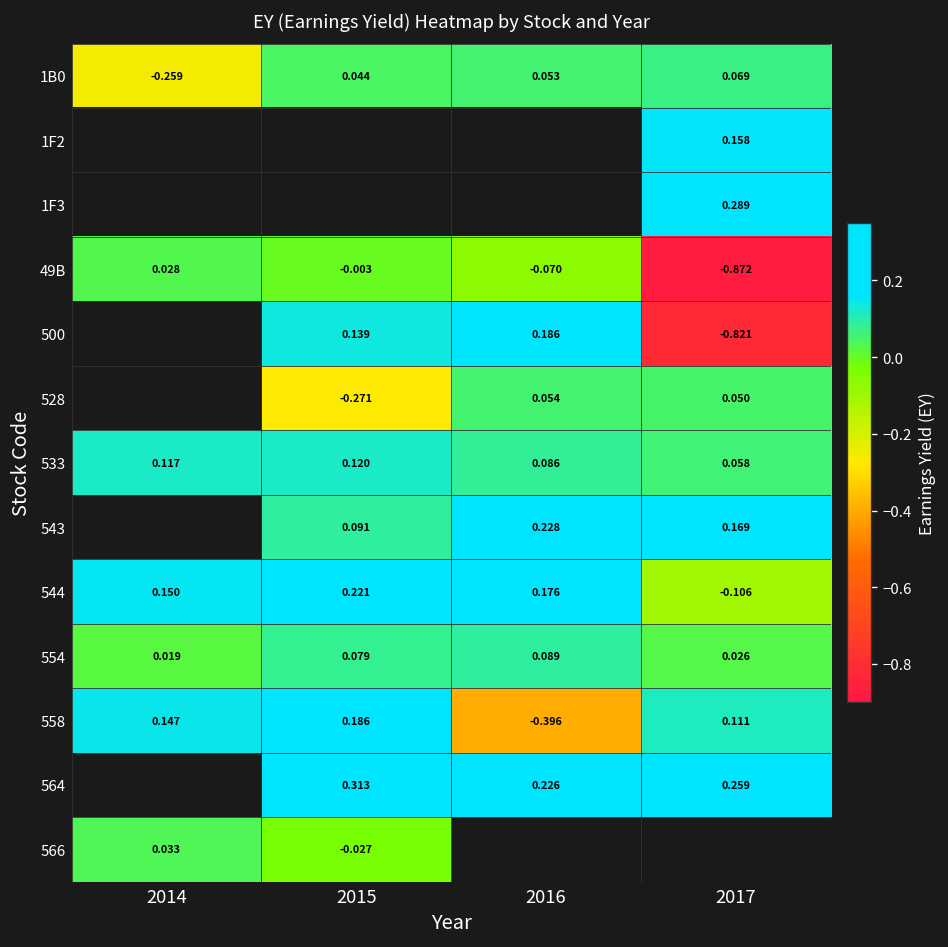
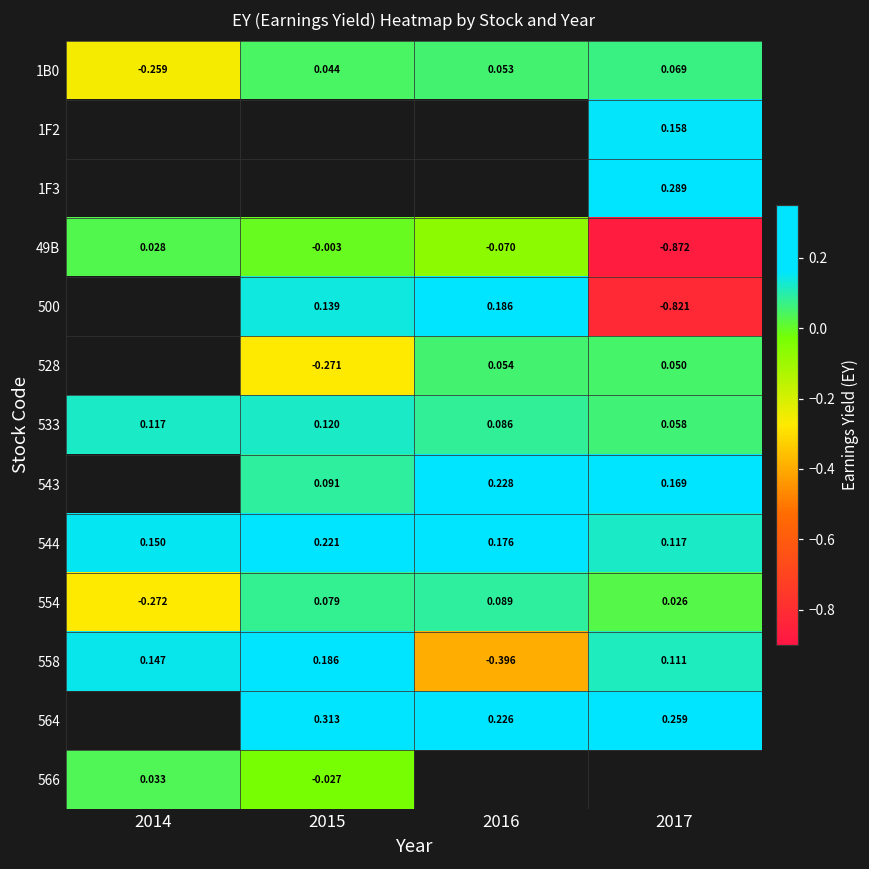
544, 2017: -0.106 -> 0.117
554, 2014: 0.019 -> -0.272
